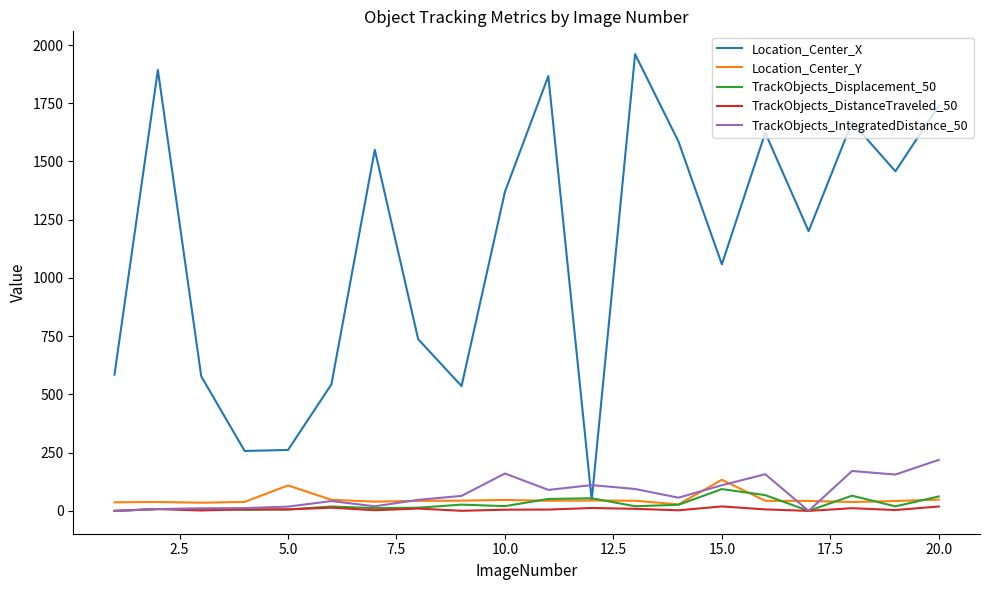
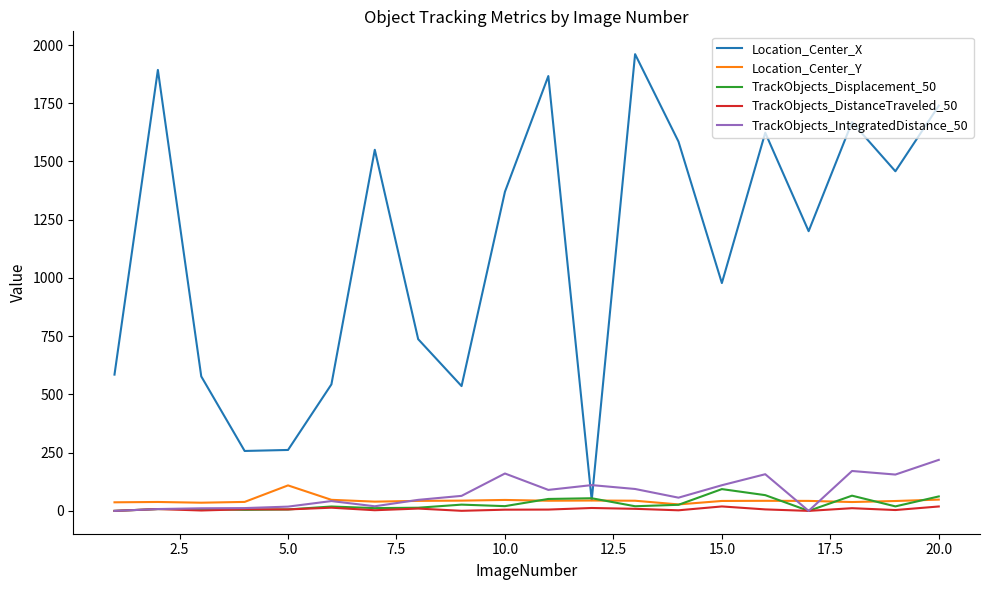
Location_Center_X, 15.0: 1060 -> 980
Location_Center_Y, 15.0: 130 -> 40
